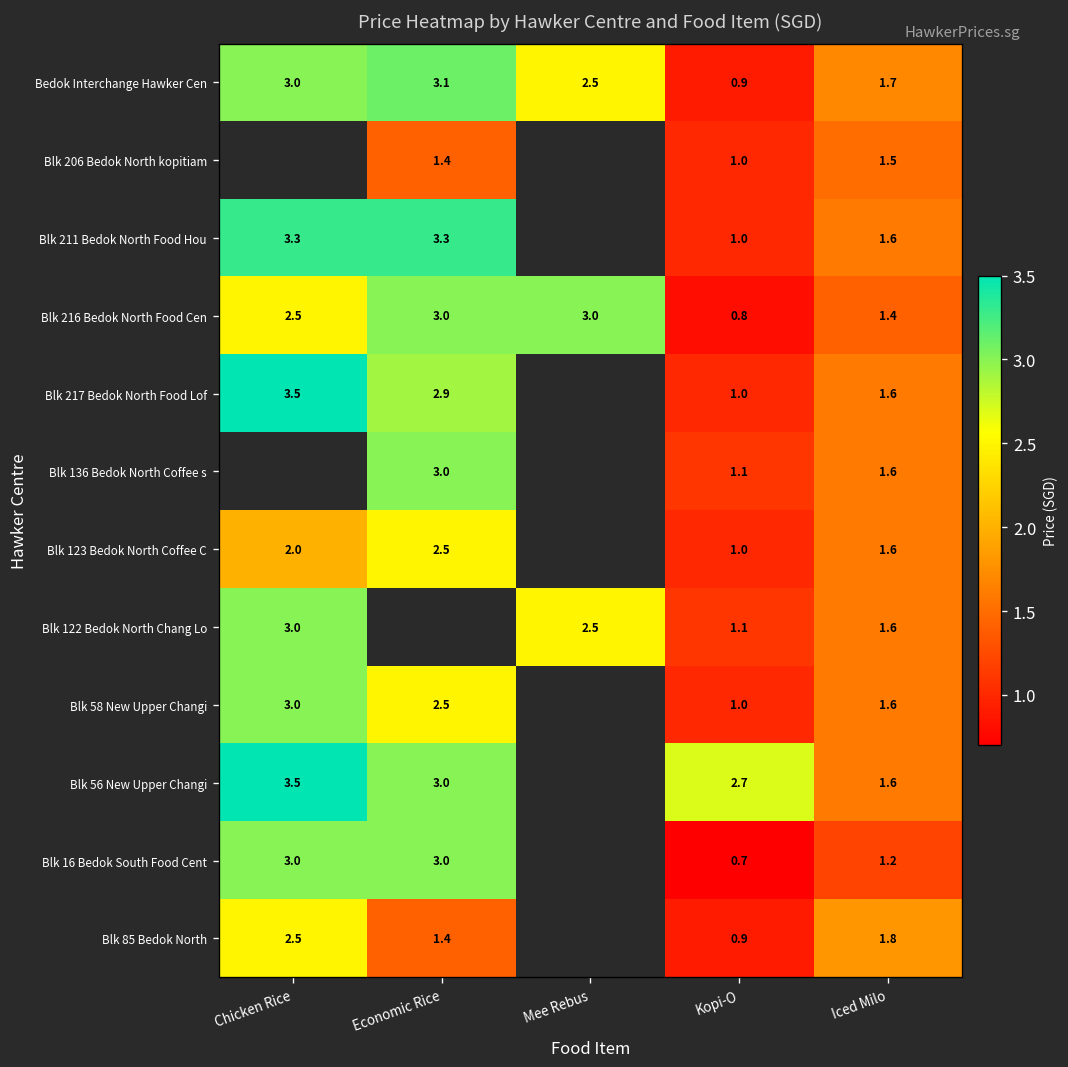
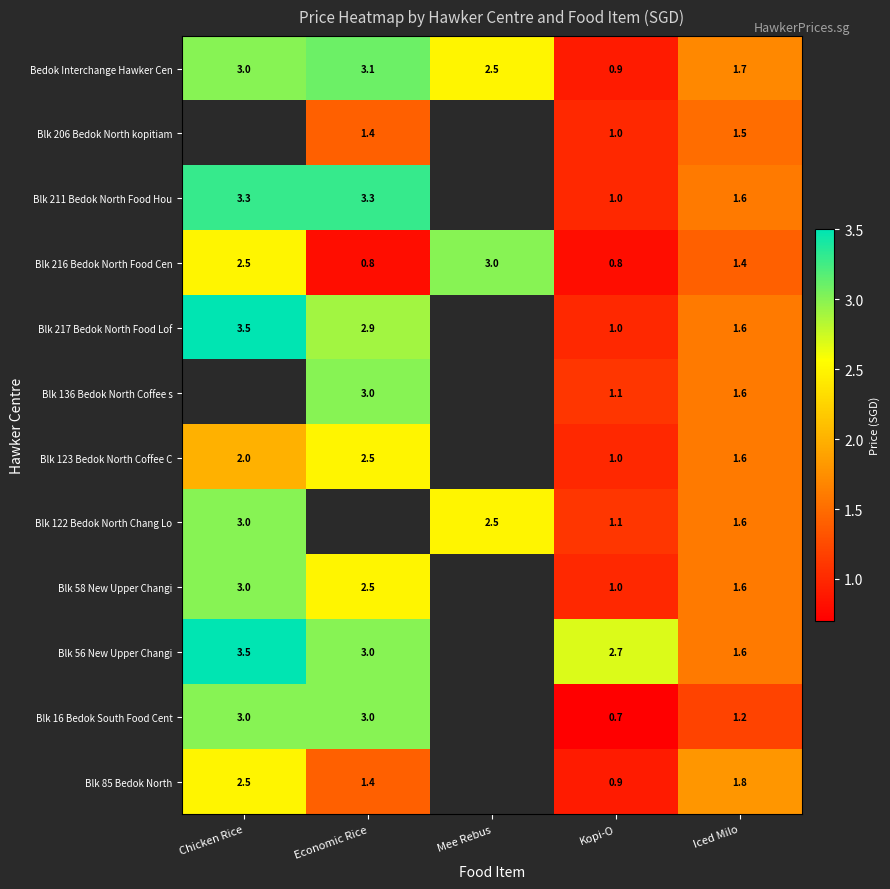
Blk 216 Bedok North Food Cen, Economic Rice: 3.0 -> 0.8
